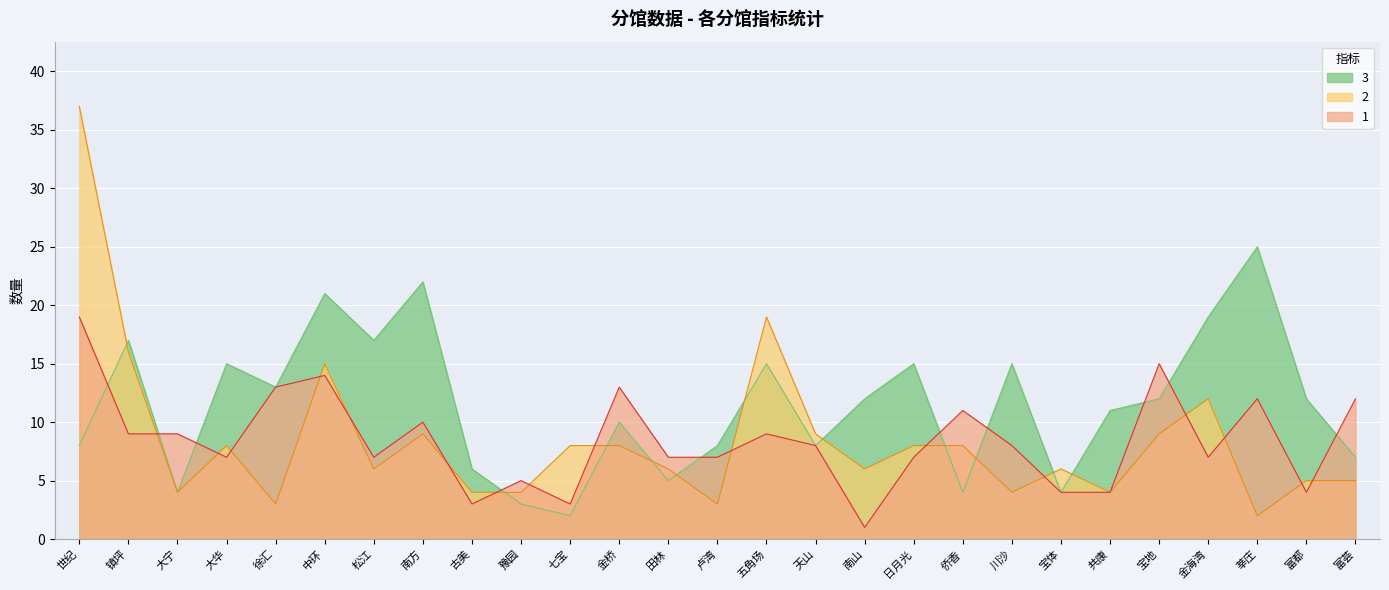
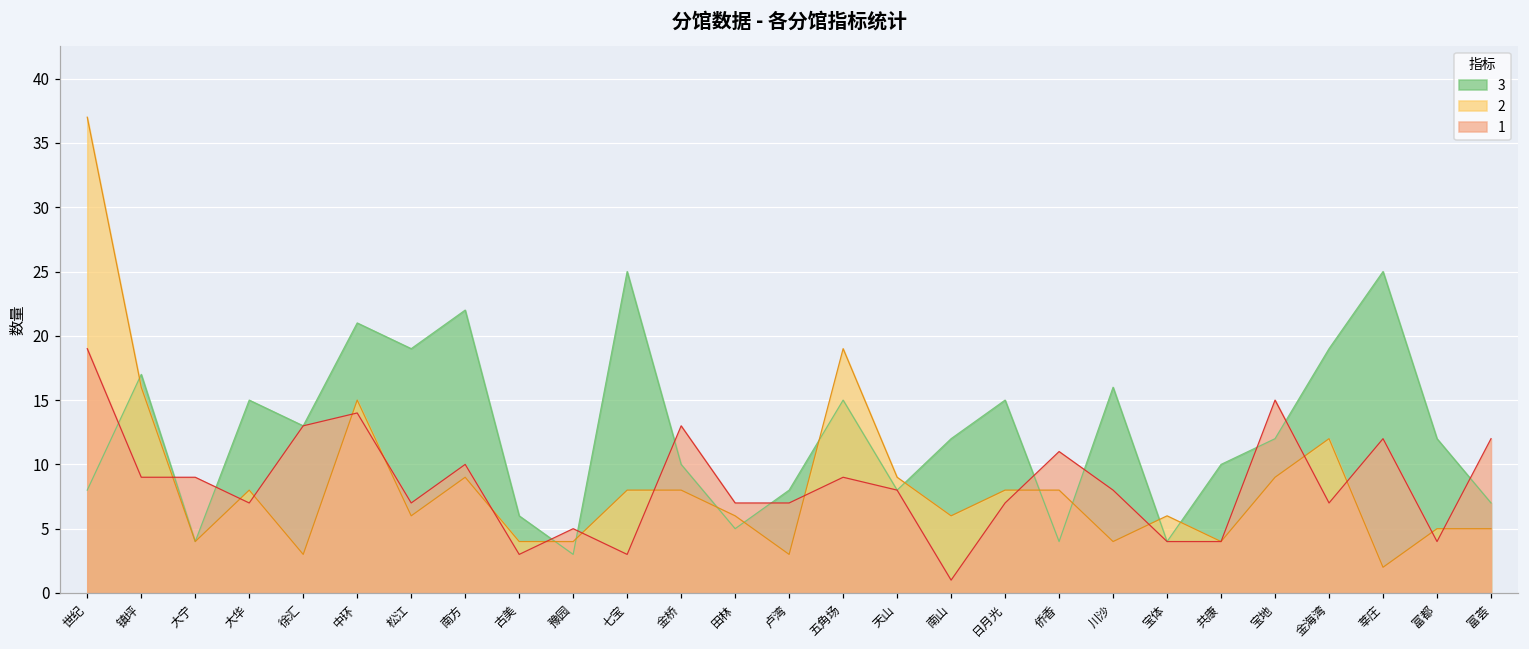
3, 松江: 17 -> 19
3, 七宝: 2 -> 25
3, 川沙: 15 -> 16
3, 共康: 11 -> 10
